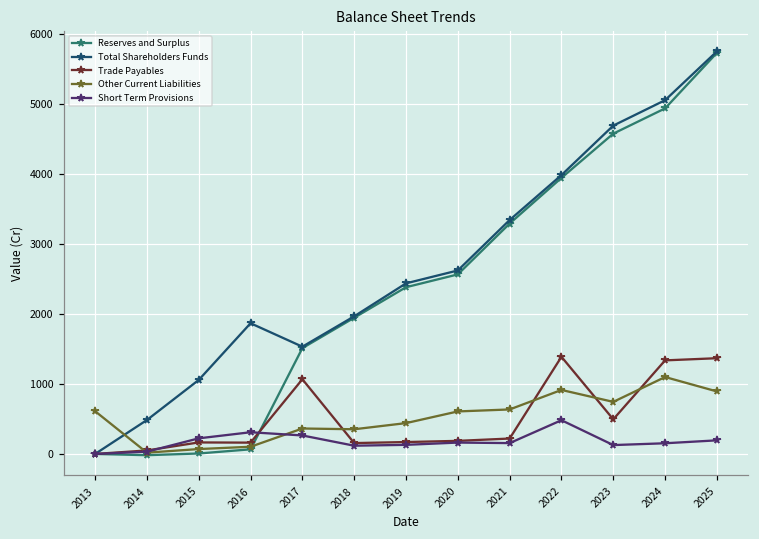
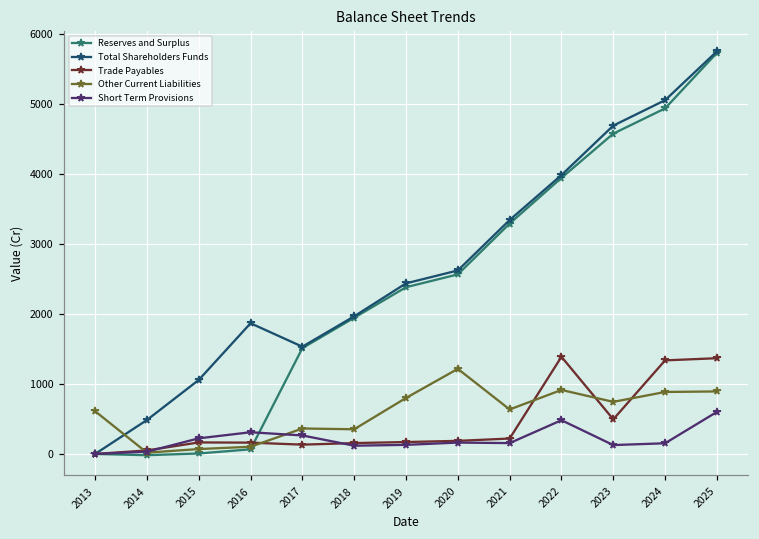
Trade Payables, 2017: 1100 -> 100
Other Current Liabilities, 2019: 400 -> 800
Other Current Liabilities, 2020: 600 -> 1200
Other Current Liabilities, 2024: 1100 -> 900
Short Term Provisions, 2025: 200 -> 600
